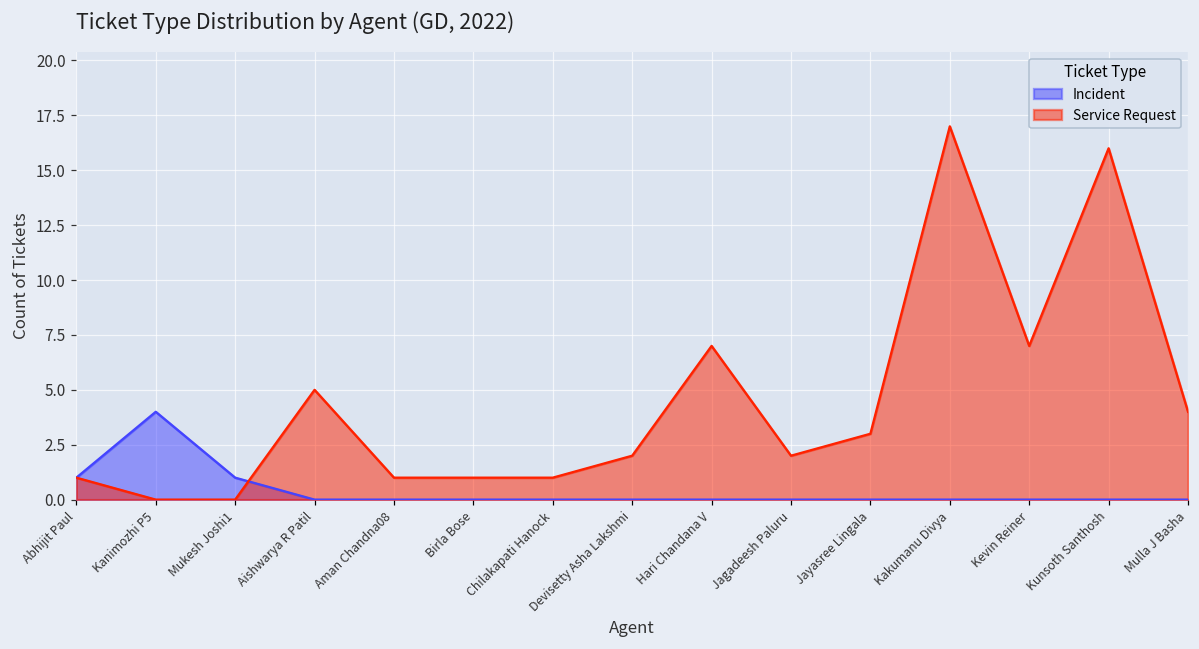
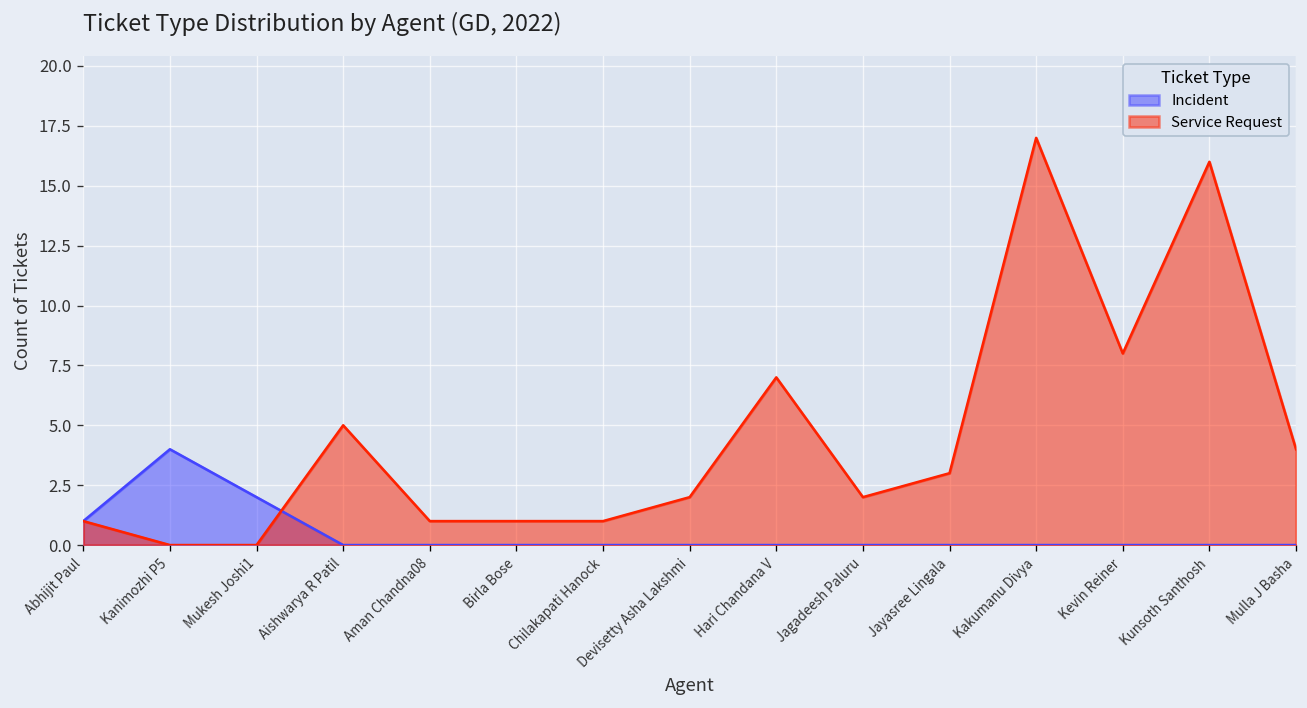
Incident, Mukesh Joshi1: 1 -> 2
Service Request, Kevin Reiner: 7 -> 8
